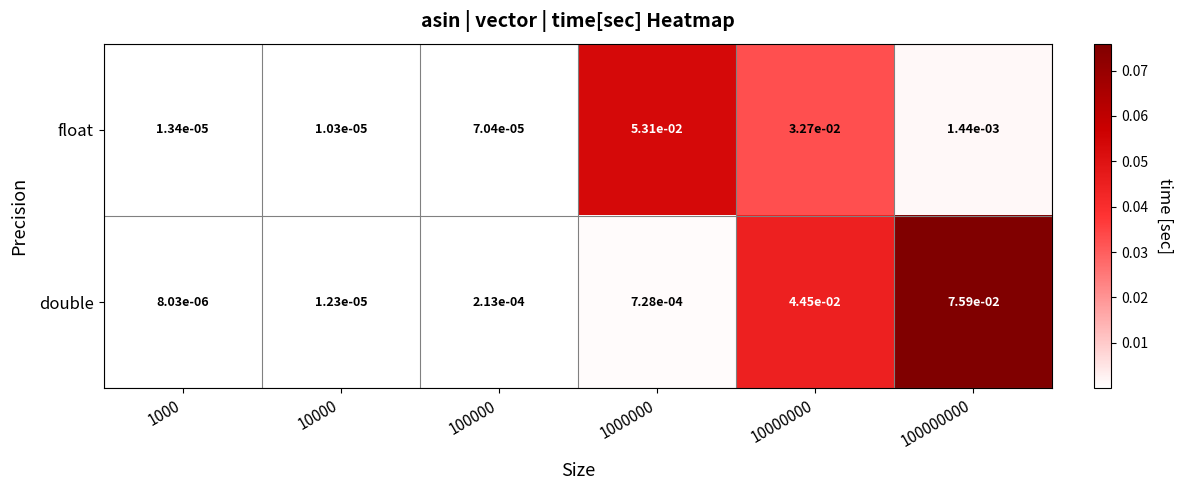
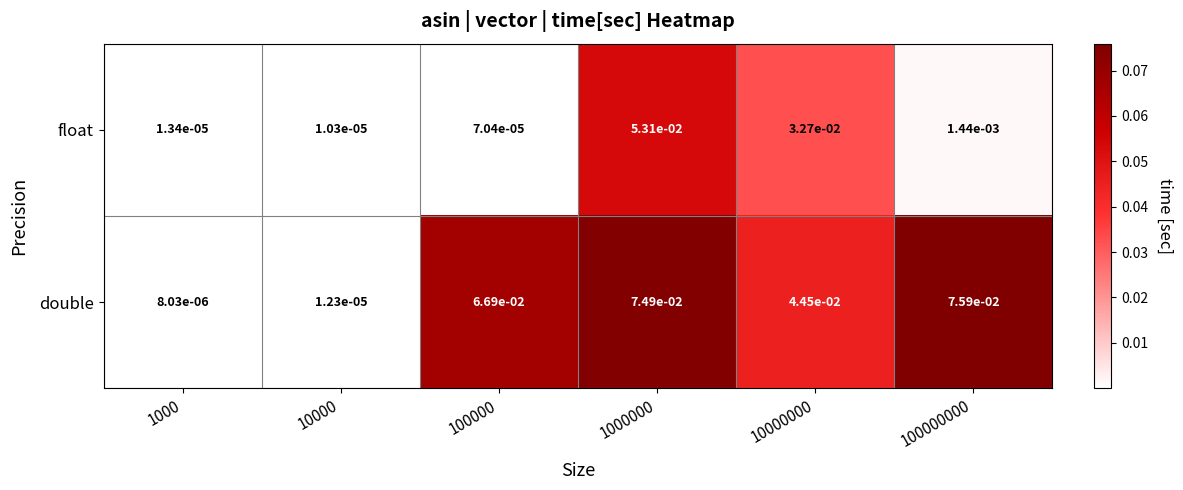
double, 100000: 2.13e-04 -> 6.69e-02
double, 1000000: 7.28e-04 -> 7.49e-02
